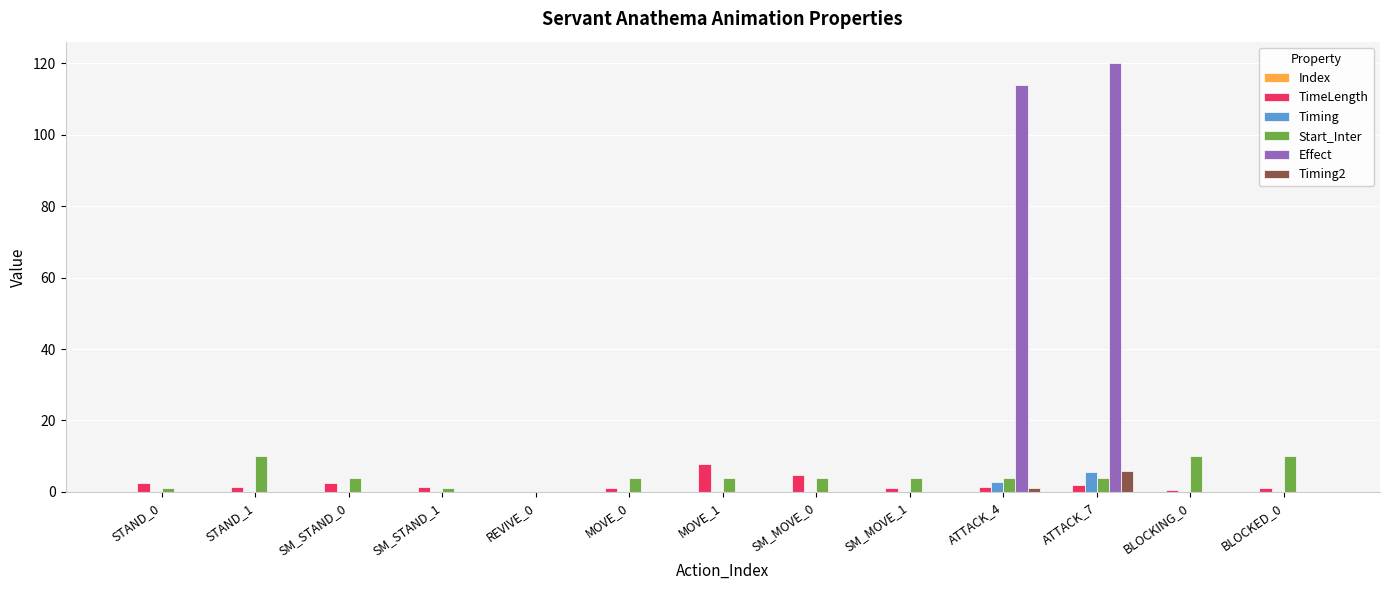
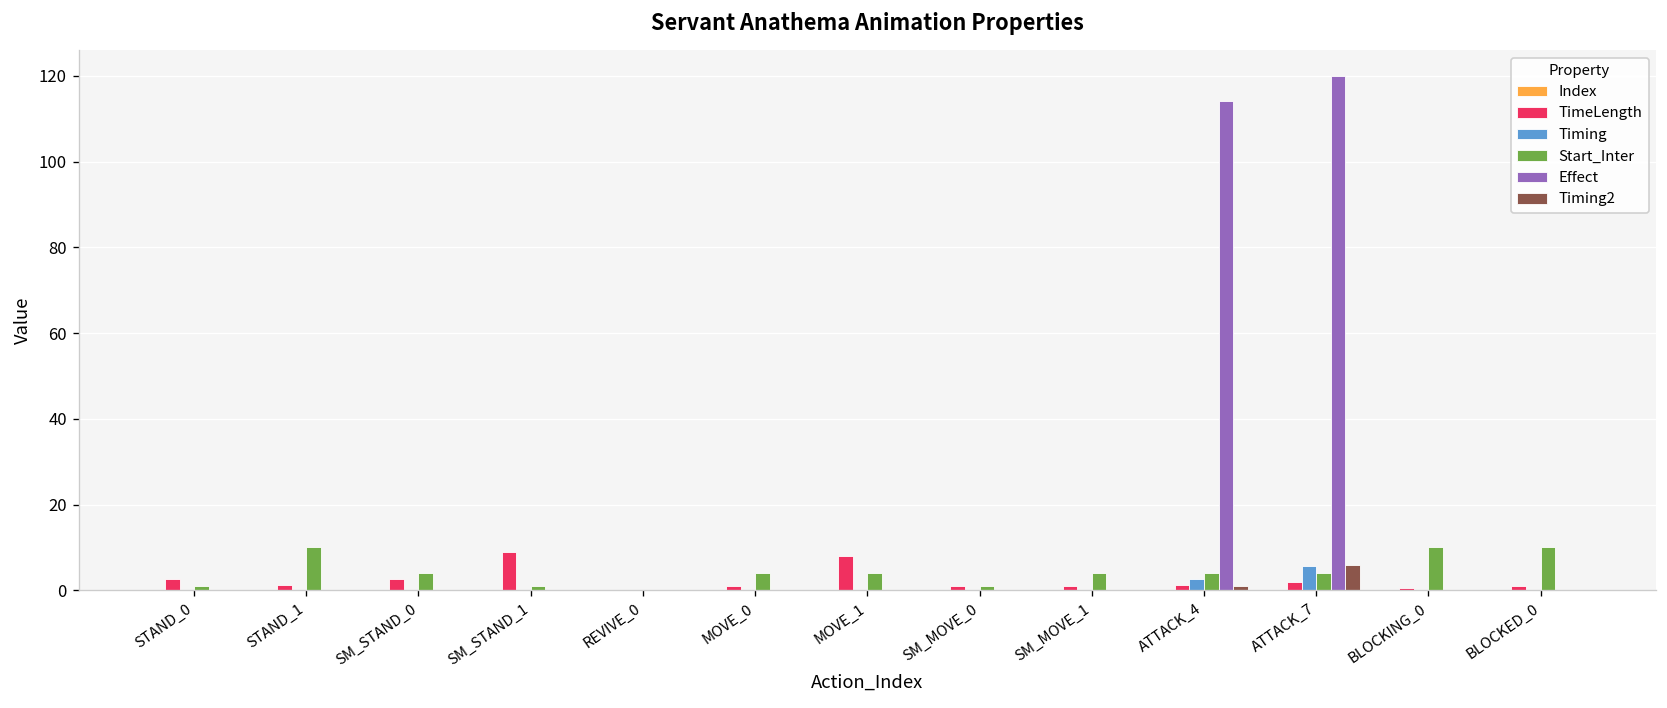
TimeLength, SM_STAND_1: 1 -> 9
TimeLength, SM_MOVE_0: 5 -> 1
Start_Inter, SM_MOVE_0: 4 -> 1
